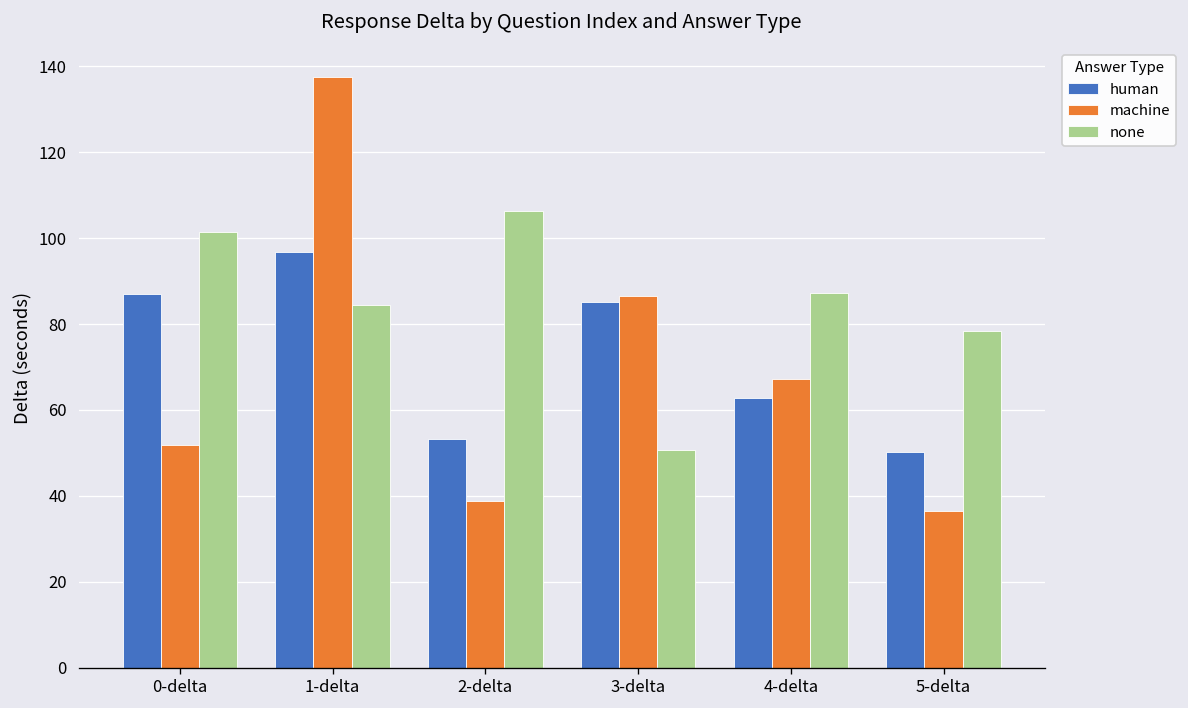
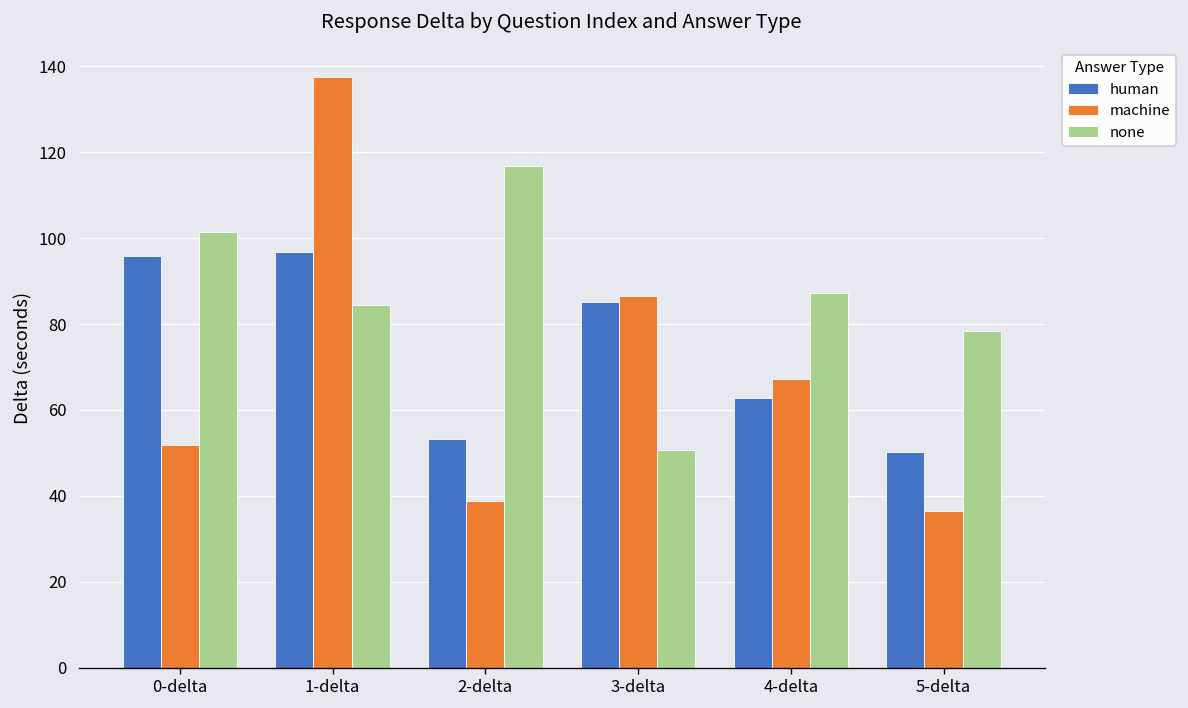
human, 0-delta: 87 -> 96
none, 2-delta: 106 -> 117
